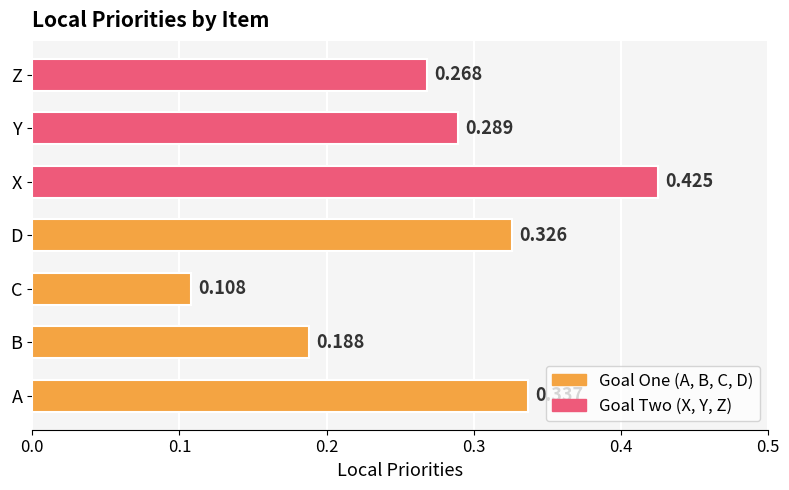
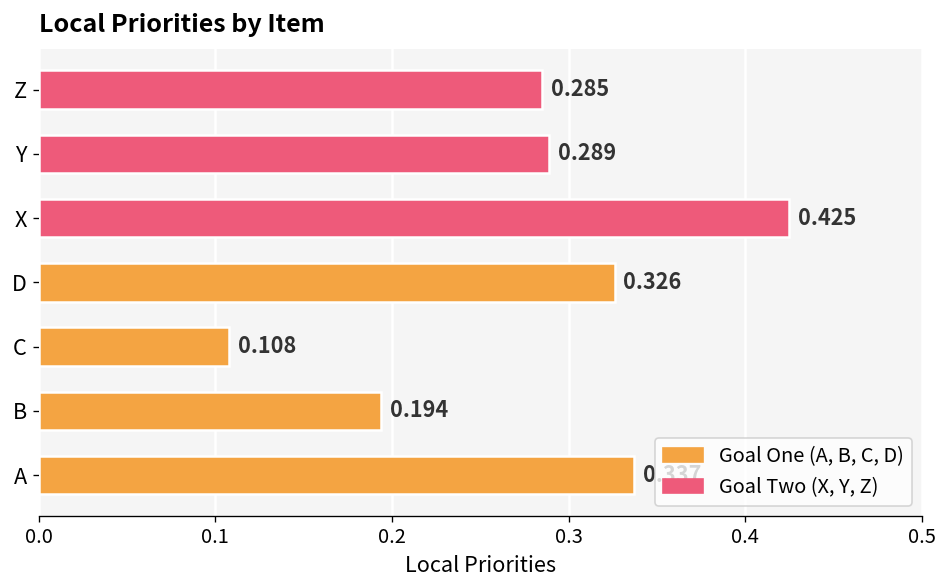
Z: 0.268 -> 0.285
B: 0.188 -> 0.194
